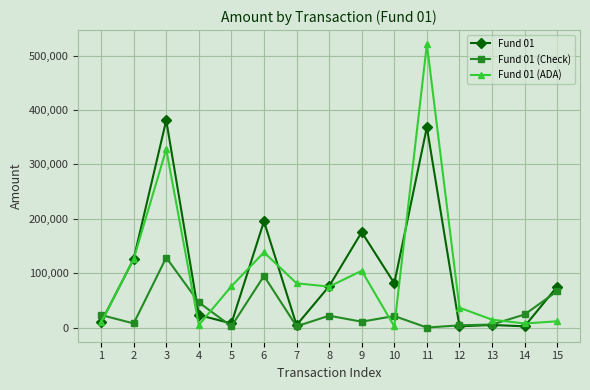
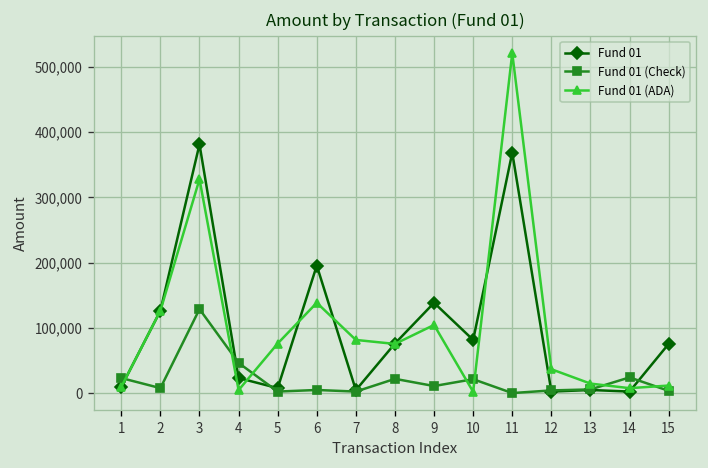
Fund 01 (Check), 6: 100,000 -> 10,000
Fund 01, 9: 180,000 -> 140,000
Fund 01 (Check), 15: 70,000 -> 0
